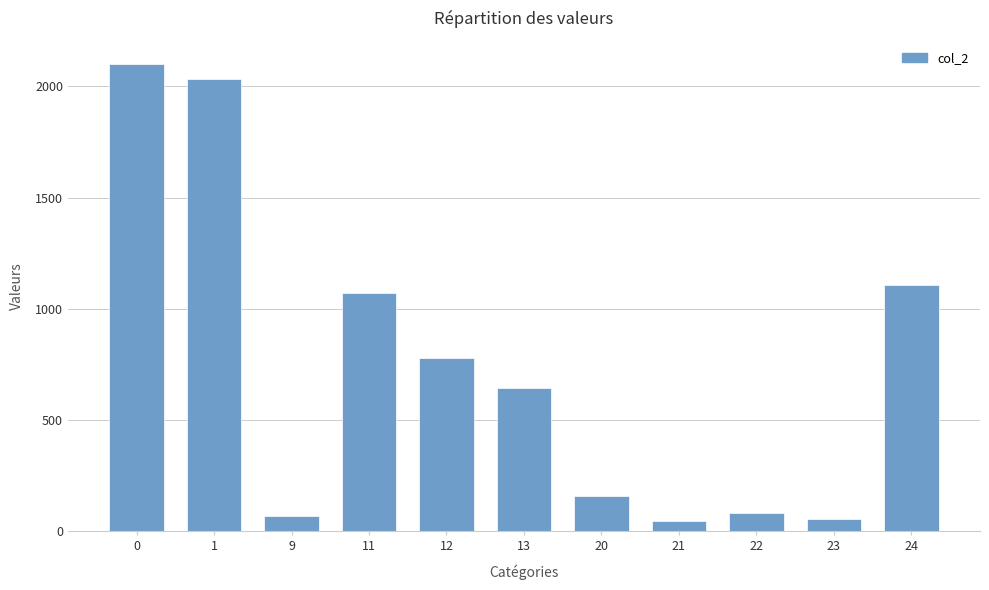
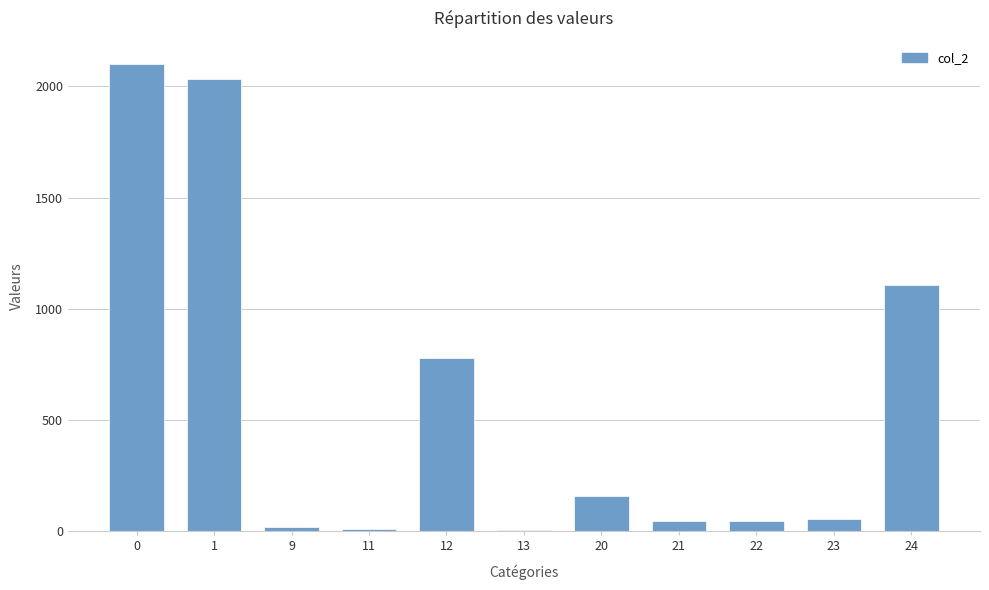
9: 70 -> 20
11: 1070 -> 10
13: 640 -> 0
22: 80 -> 50
